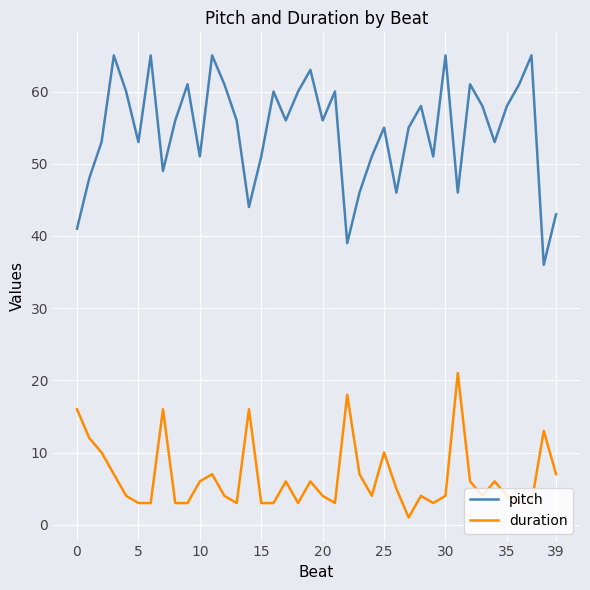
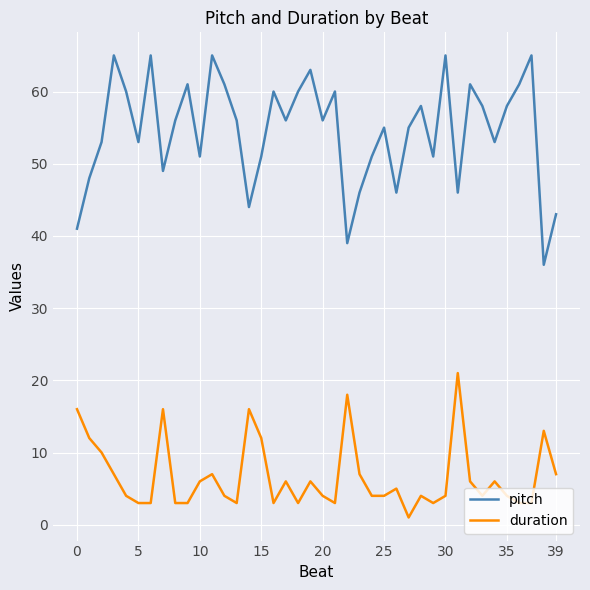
duration, 15: 3 -> 12
duration, 25: 10 -> 4
